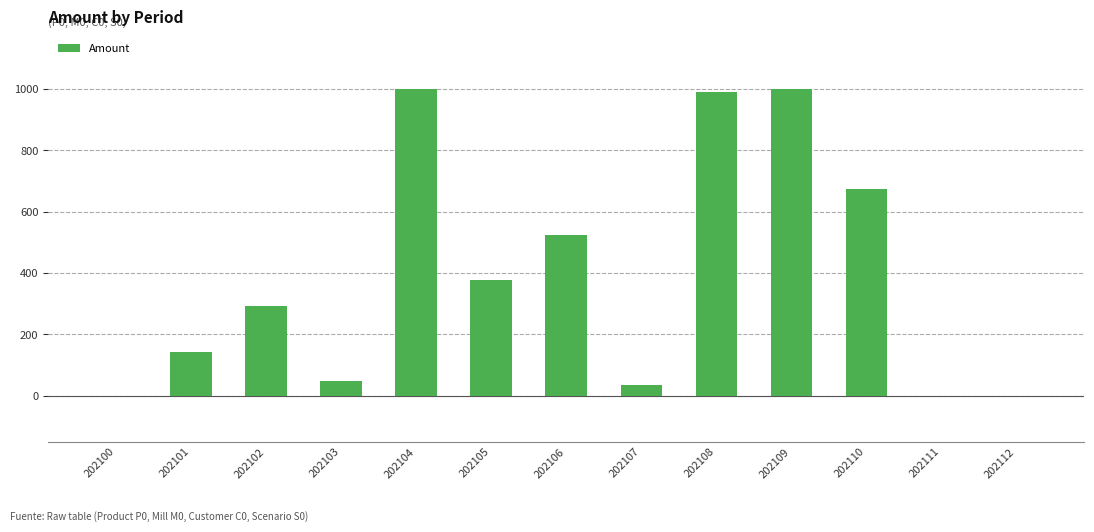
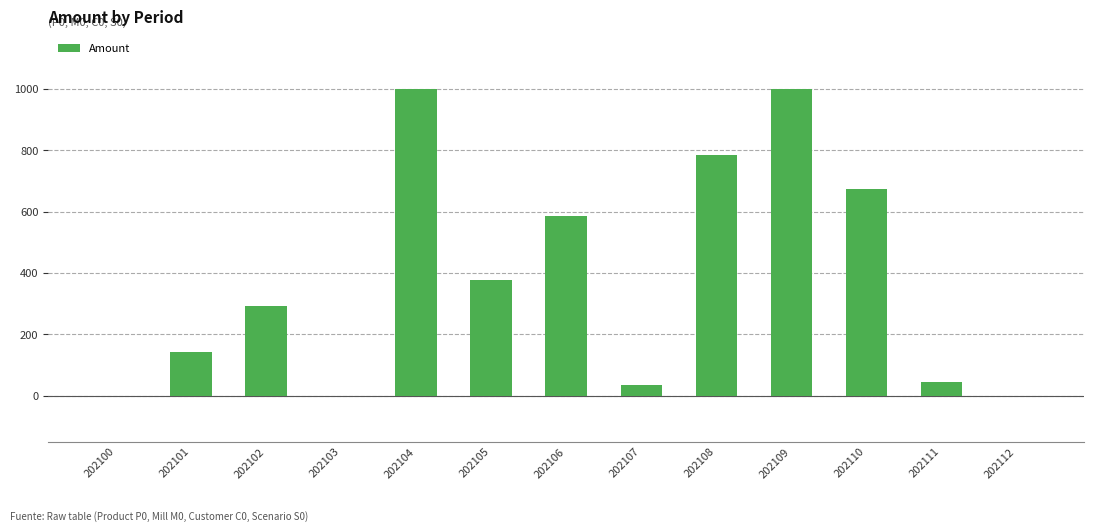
202103: 50 -> 0
202106: 520 -> 590
202108: 990 -> 780
202111: 0 -> 50
